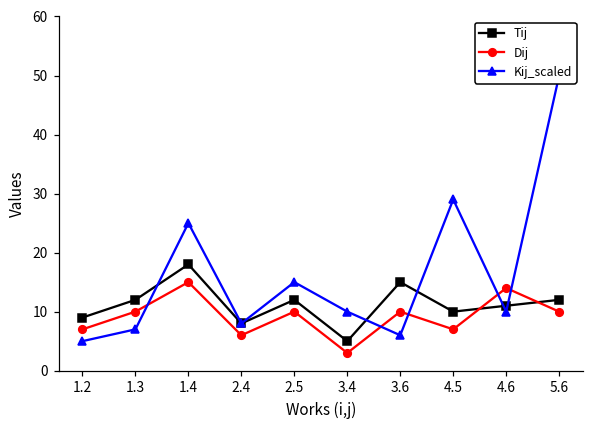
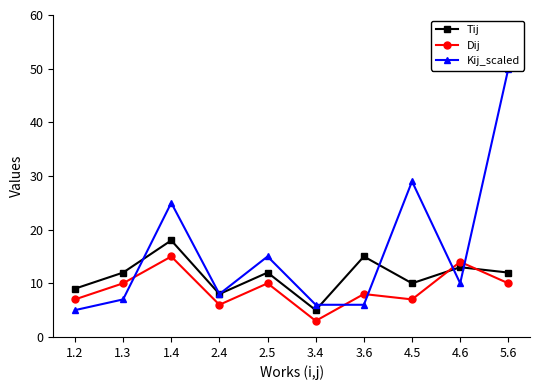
Kij_scaled, 3.4: 10 -> 6
Dij, 3.6: 10 -> 8
Tij, 4.6: 11 -> 13
